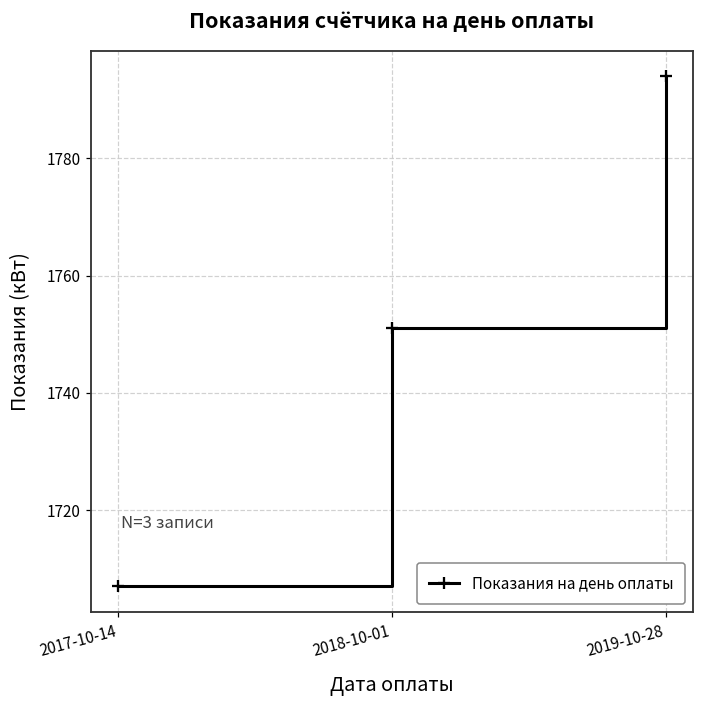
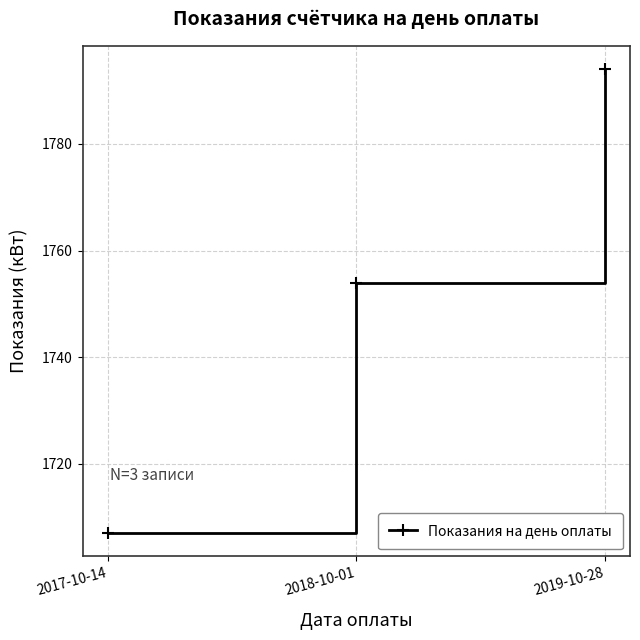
2018-10-01: 1751 -> 1754
